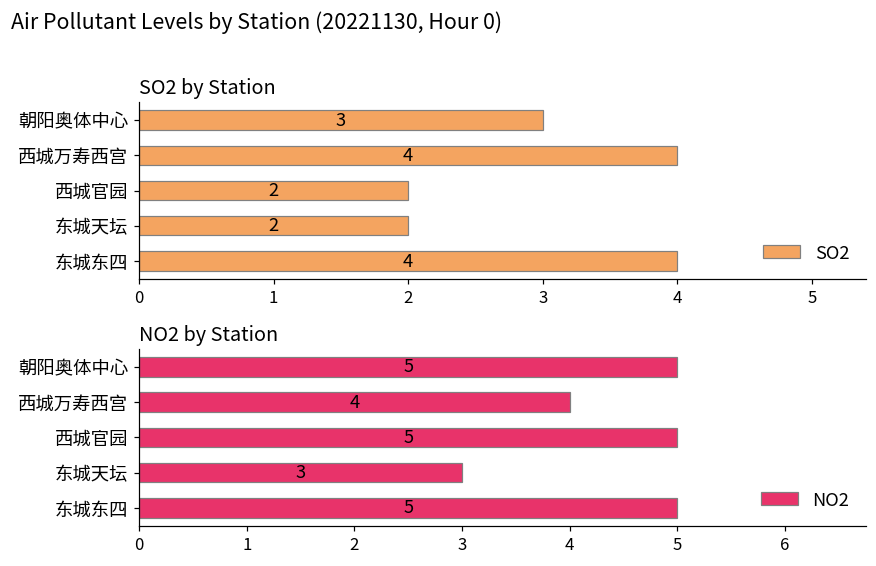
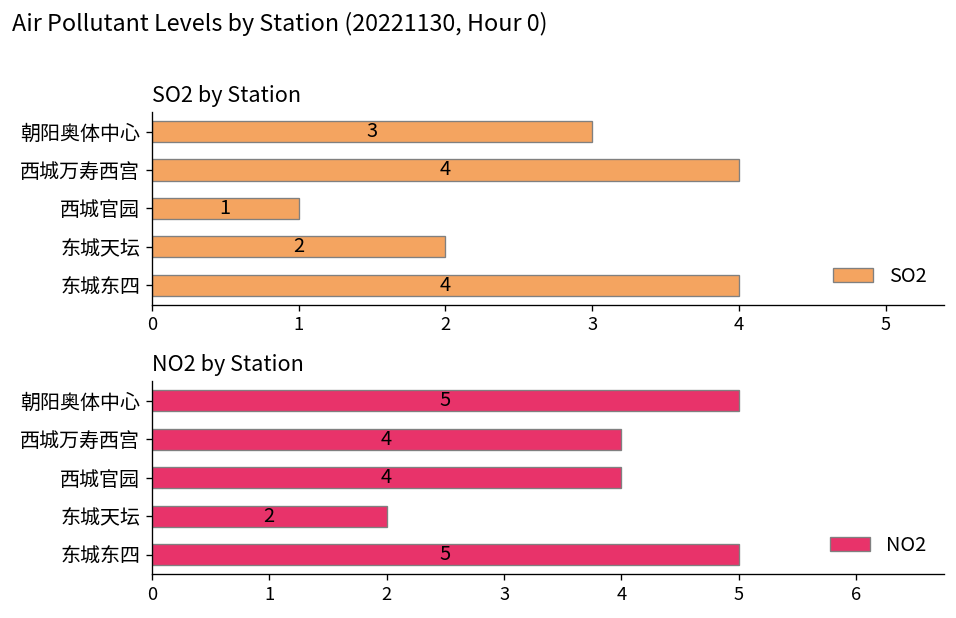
SO2 by Station, 西城官园: 2 -> 1
NO2 by Station, 西城官园: 5 -> 4
NO2 by Station, 东城天坛: 3 -> 2
